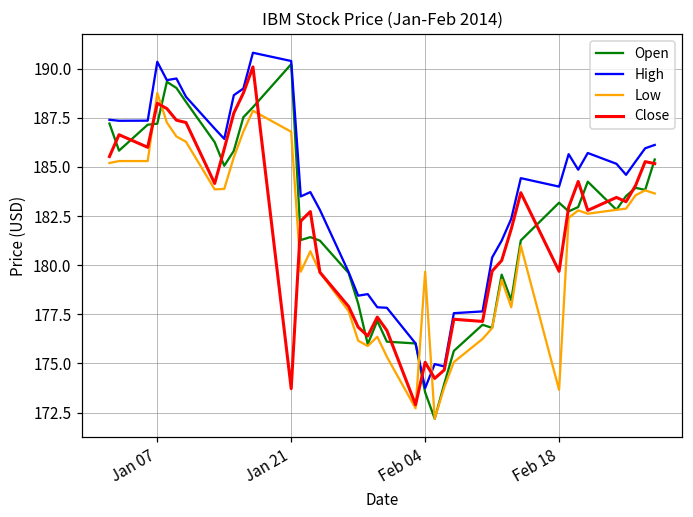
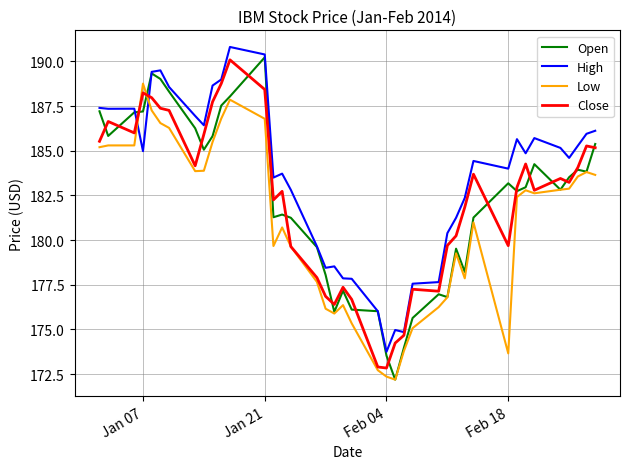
High, Jan 07: 190.4 -> 185.0
Close, Jan 21: 173.7 -> 188.4
Low, Feb 04: 179.7 -> 172.4
Close, Feb 04: 175.1 -> 172.8
